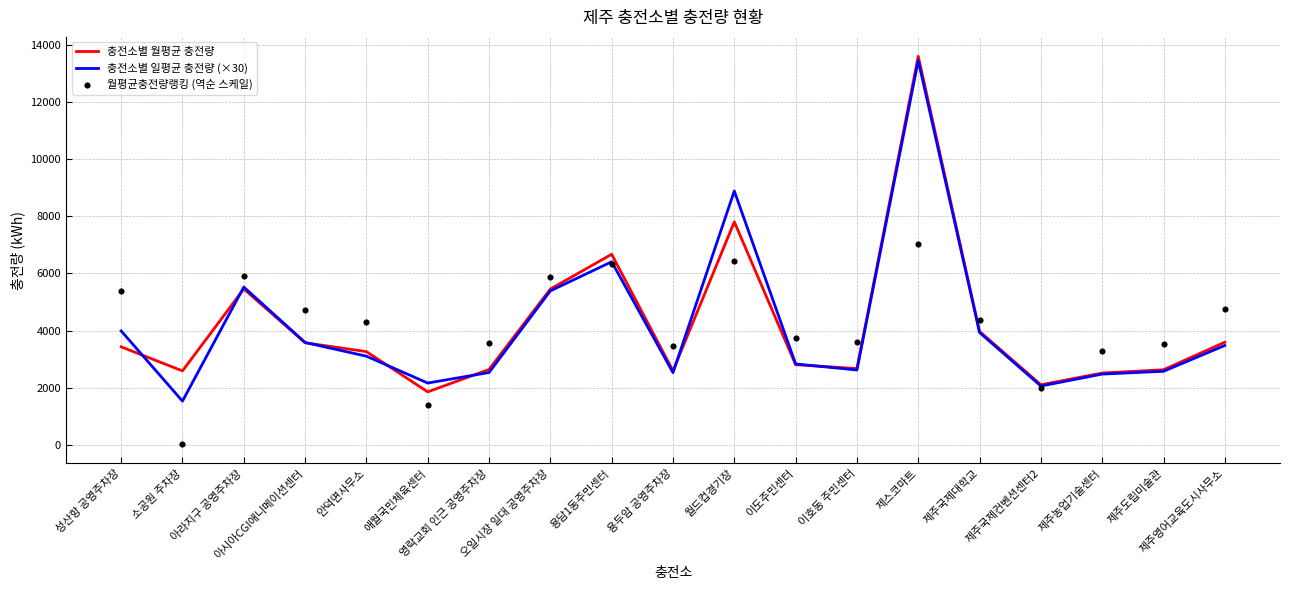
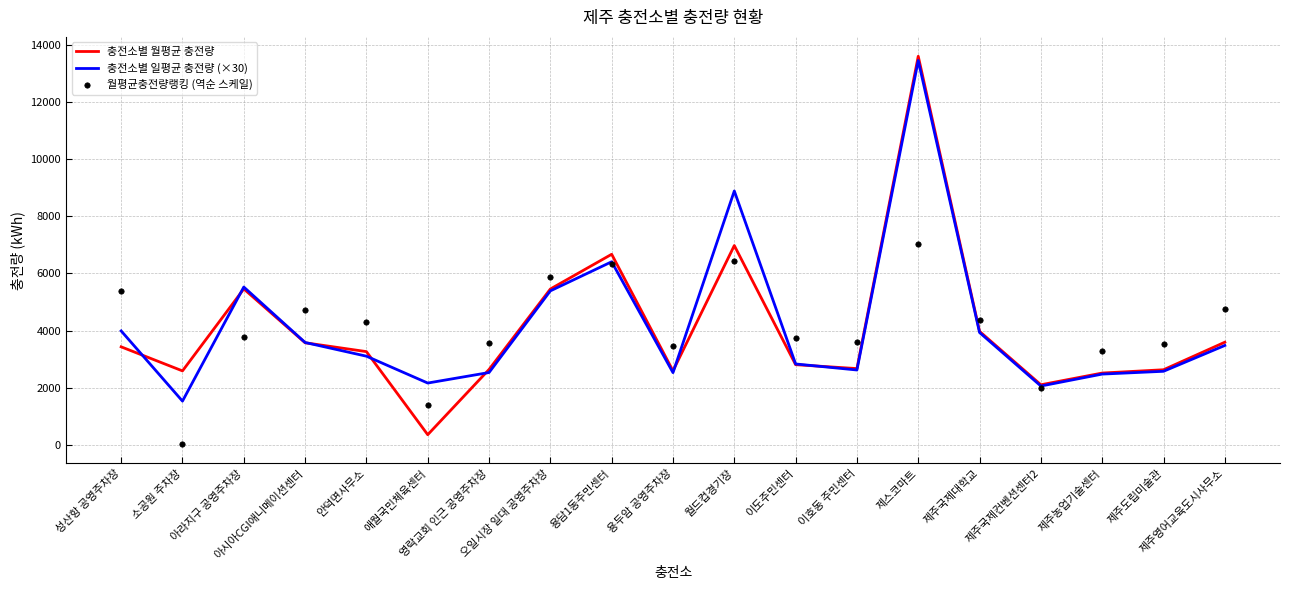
월평균충전량랭킹 (역순 스케일), 아라지구 공영주차장: 5900 -> 3800
충전소별 월평균 충전량, 애월국민체육센터: 1900 -> 400
충전소별 월평균 충전량, 월드컵경기장: 7800 -> 7000
